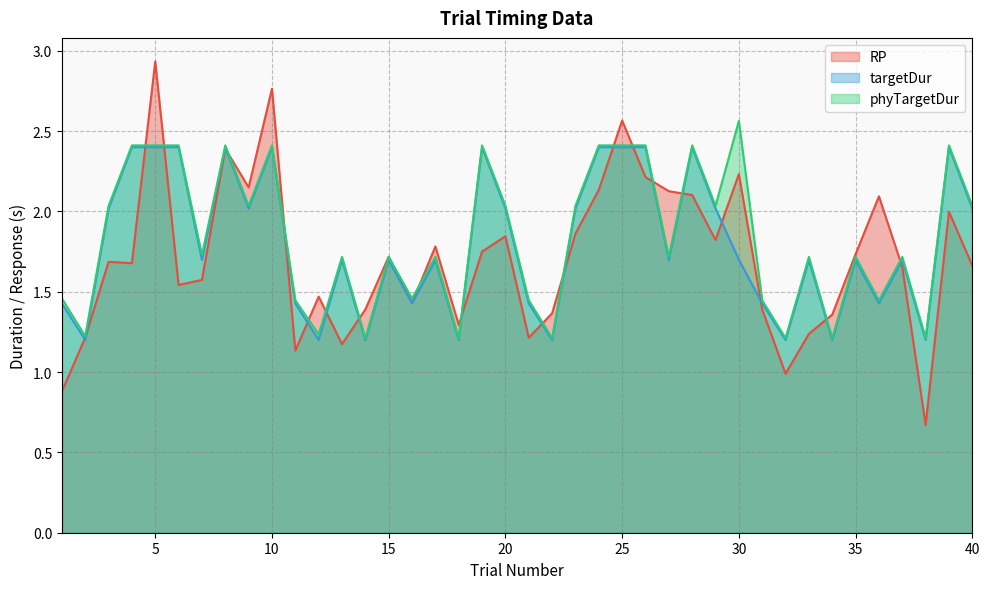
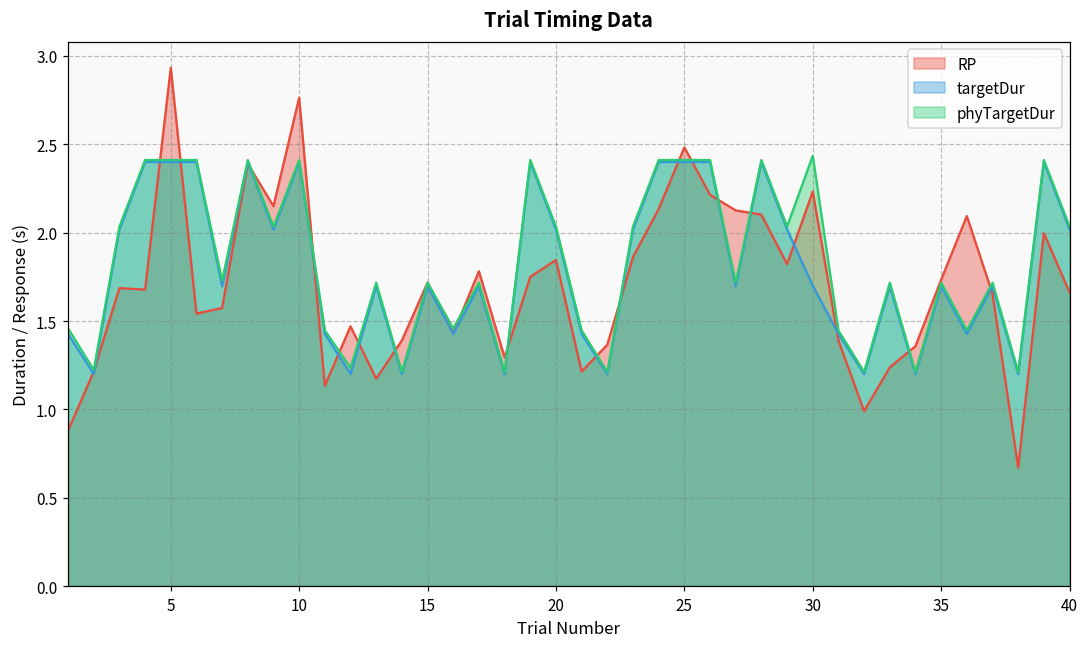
RP, 25: 2.57 -> 2.48
phyTargetDur, 30: 2.56 -> 2.43
